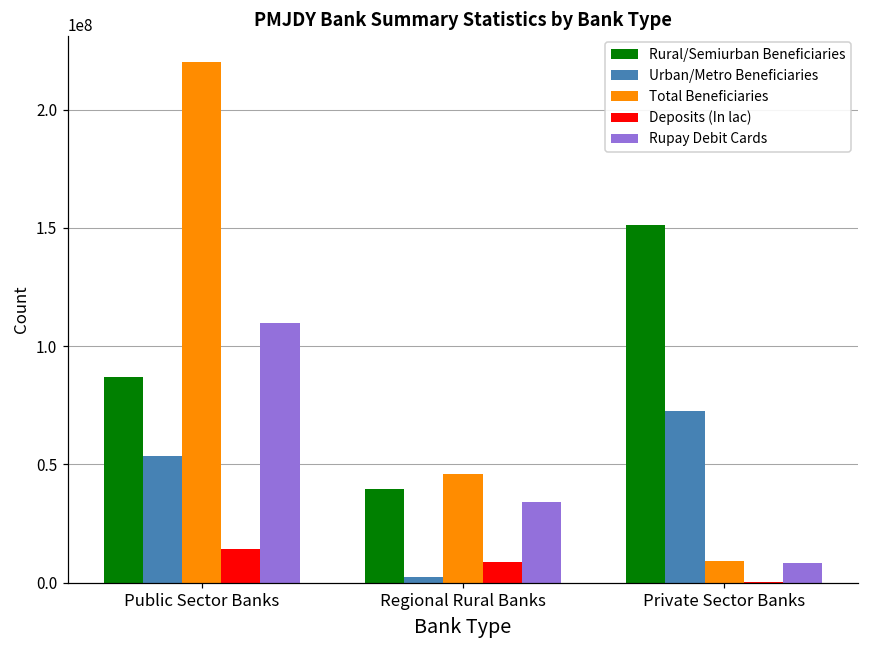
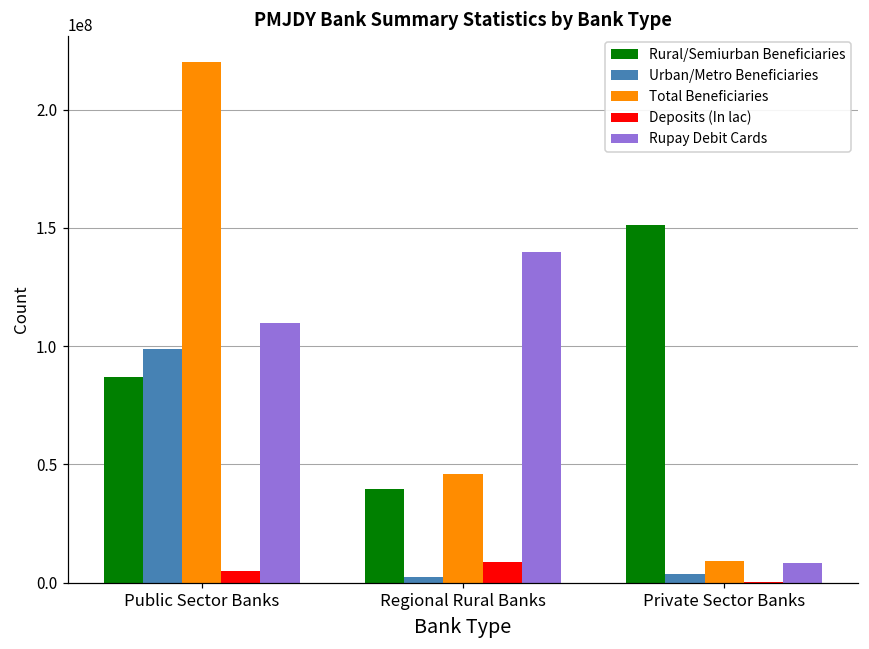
Urban/Metro Beneficiaries, Public Sector Banks: 54000000 -> 99000000
Deposits (In lac), Public Sector Banks: 14000000 -> 5000000
Rupay Debit Cards, Regional Rural Banks: 34000000 -> 140000000
Urban/Metro Beneficiaries, Private Sector Banks: 72000000 -> 4000000
